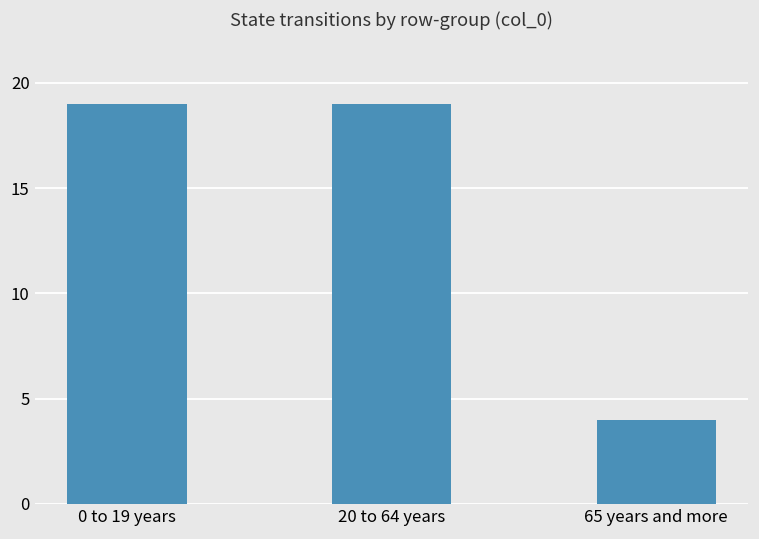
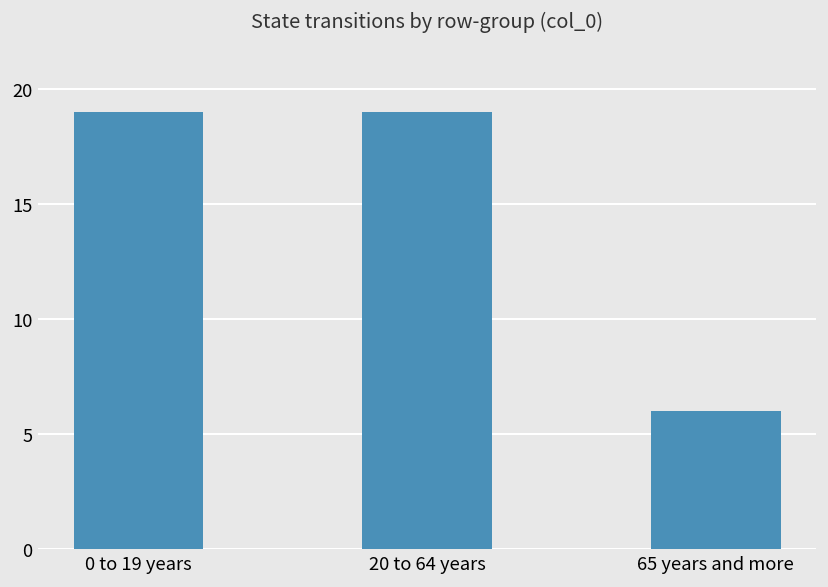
65 years and more: 4 -> 6
